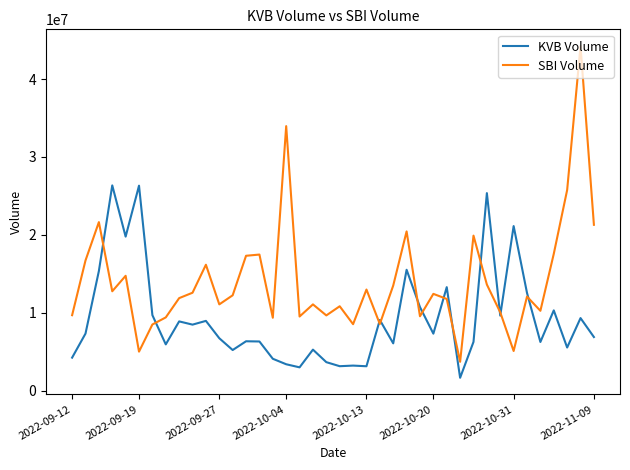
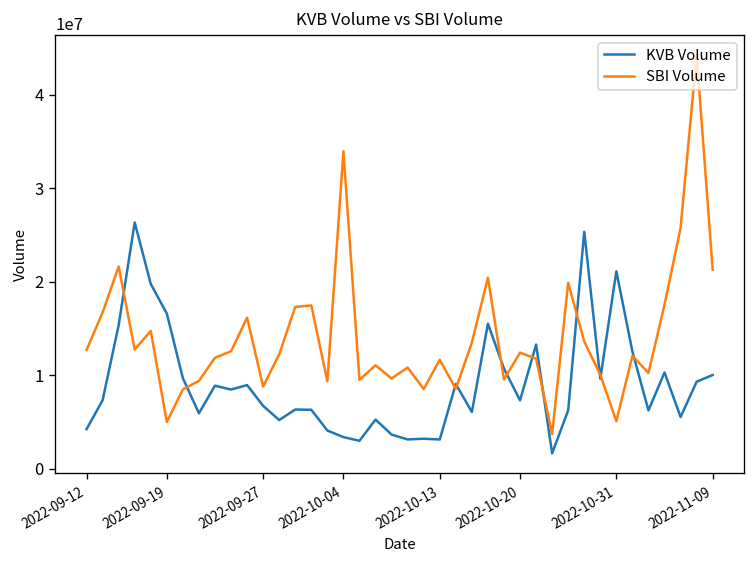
SBI Volume, 2022-09-12: 10000000 -> 13000000
KVB Volume, 2022-09-19: 26000000 -> 17000000
SBI Volume, 2022-09-27: 11000000 -> 9000000
SBI Volume, 2022-10-13: 13000000 -> 12000000
KVB Volume, 2022-11-09: 7000000 -> 10000000
